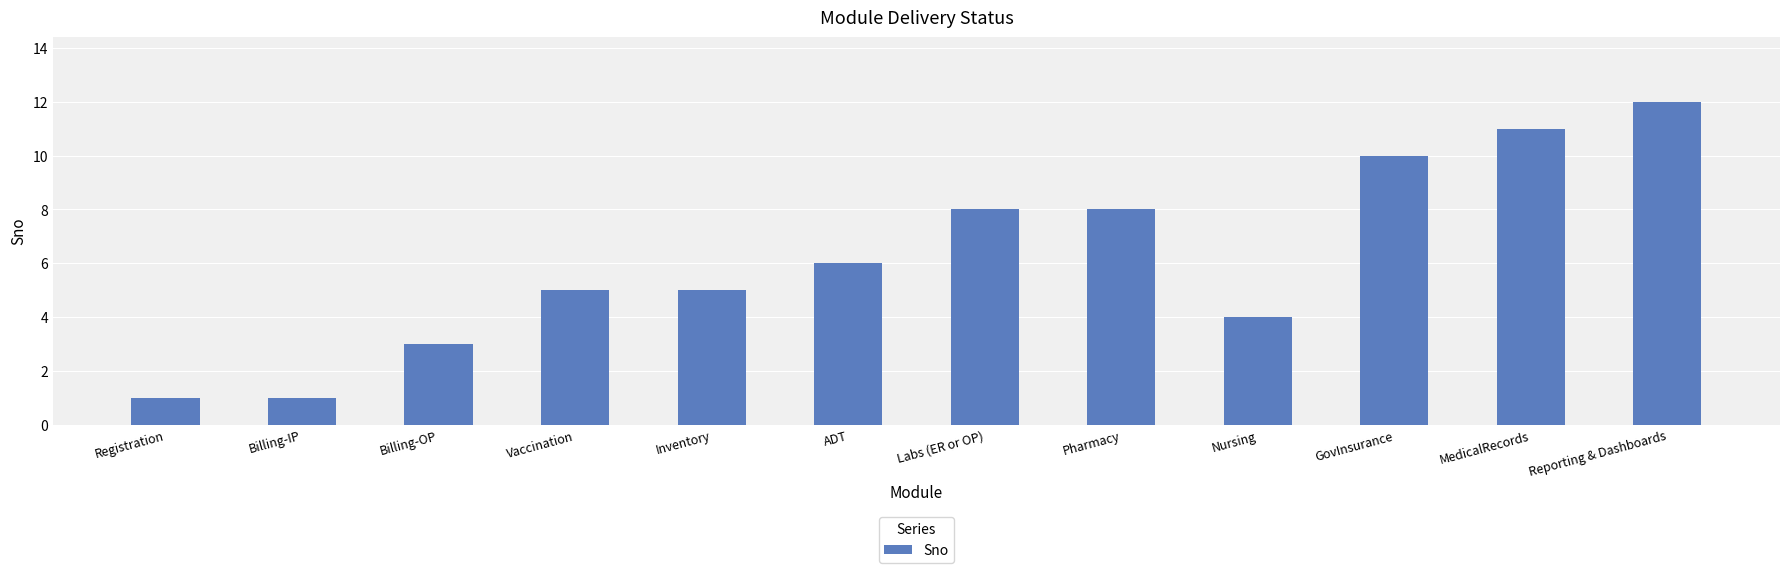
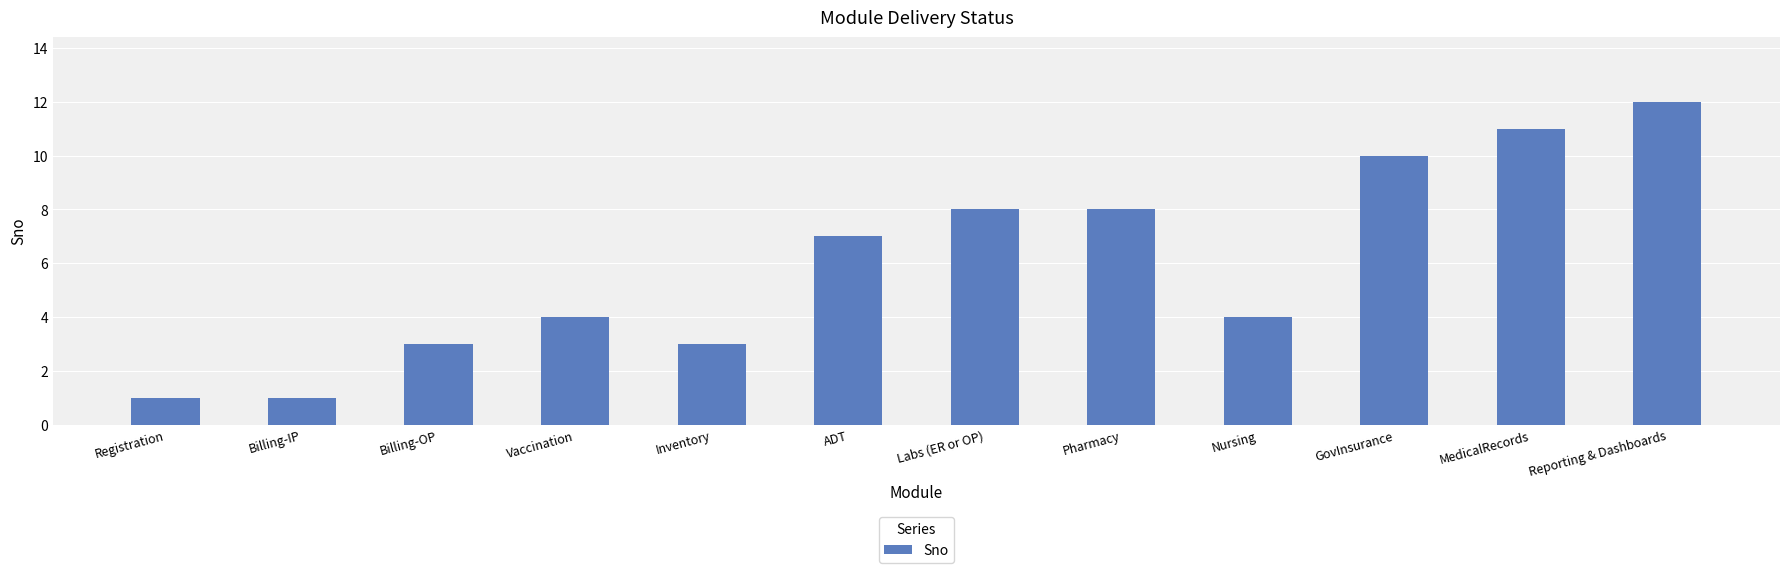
Vaccination: 5 -> 4
Inventory: 5 -> 3
ADT: 6 -> 7
